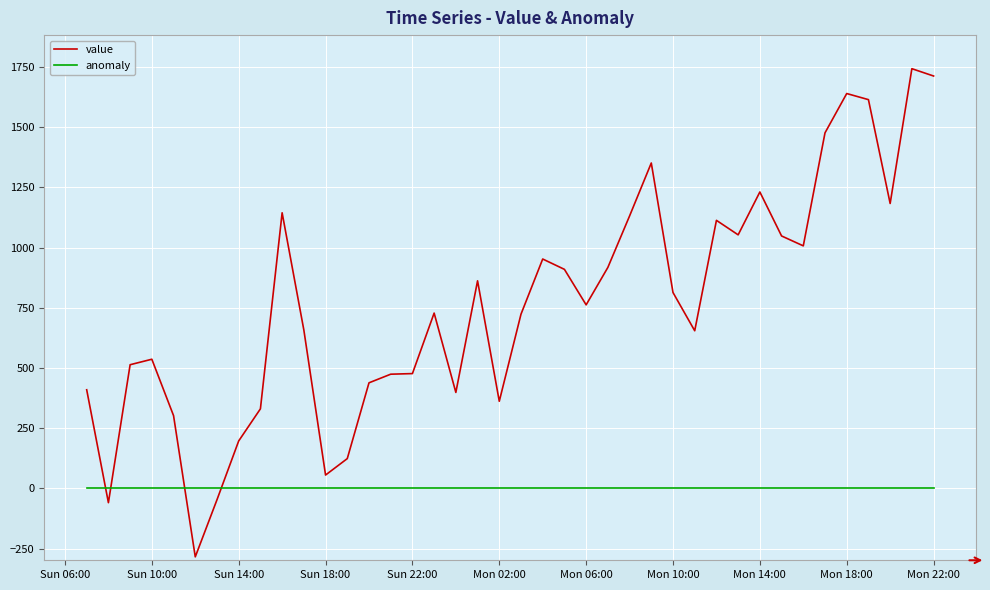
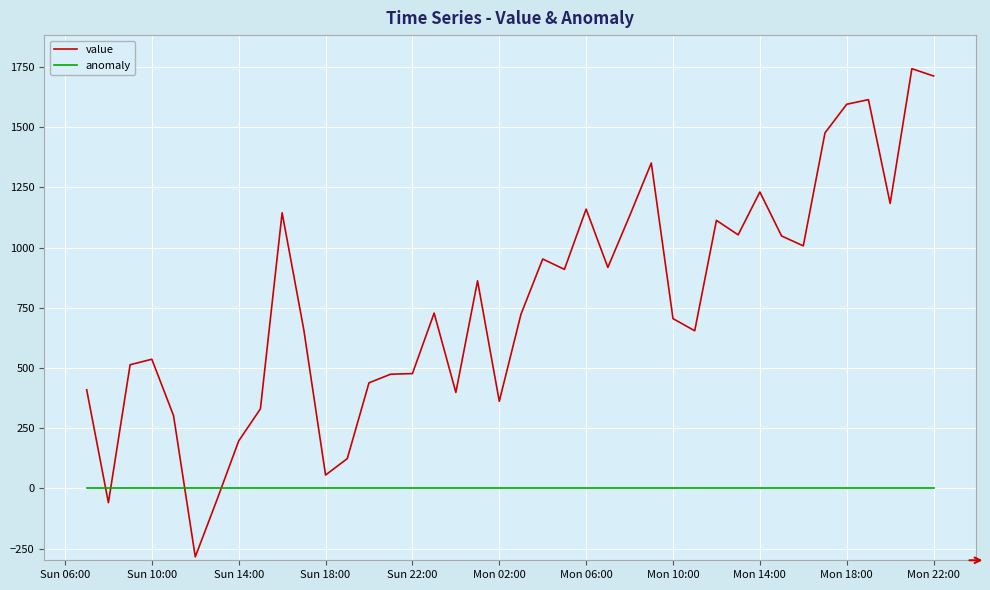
value, Mon 06:00: 760 -> 1160
value, Mon 10:00: 810 -> 700
value, Mon 18:00: 1640 -> 1600
